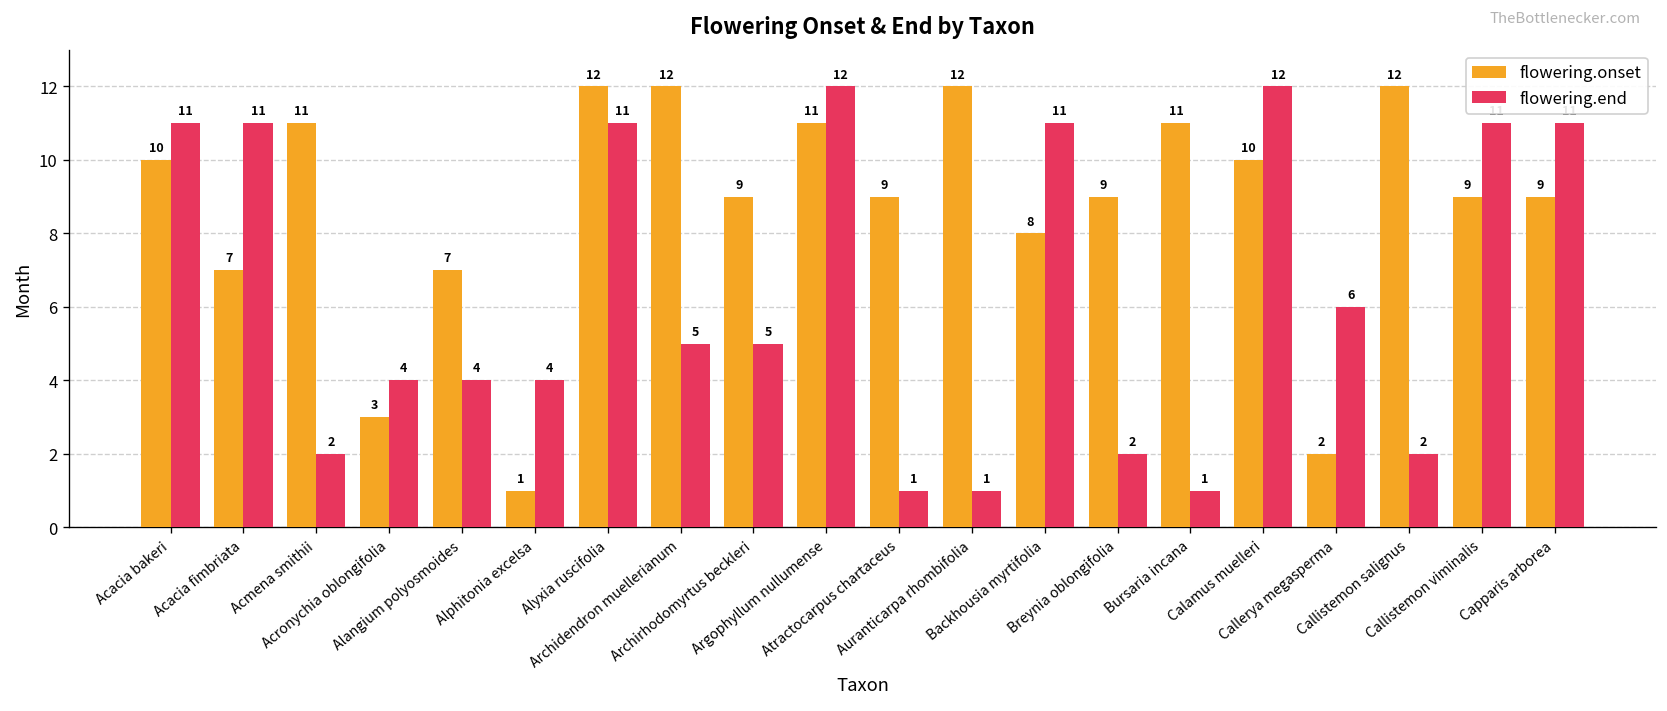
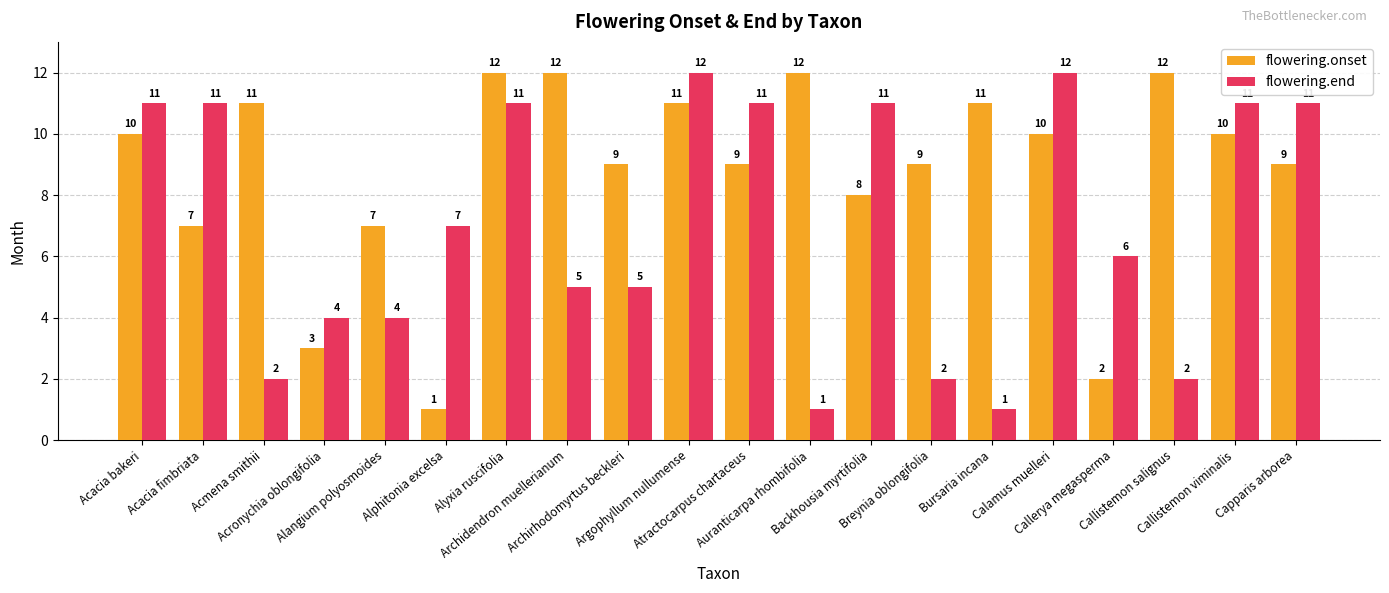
flowering.end, Alphitonia excelsa: 4 -> 7
flowering.end, Atractocarpus chartaceus: 1 -> 11
flowering.onset, Callistemon viminalis: 9 -> 10
